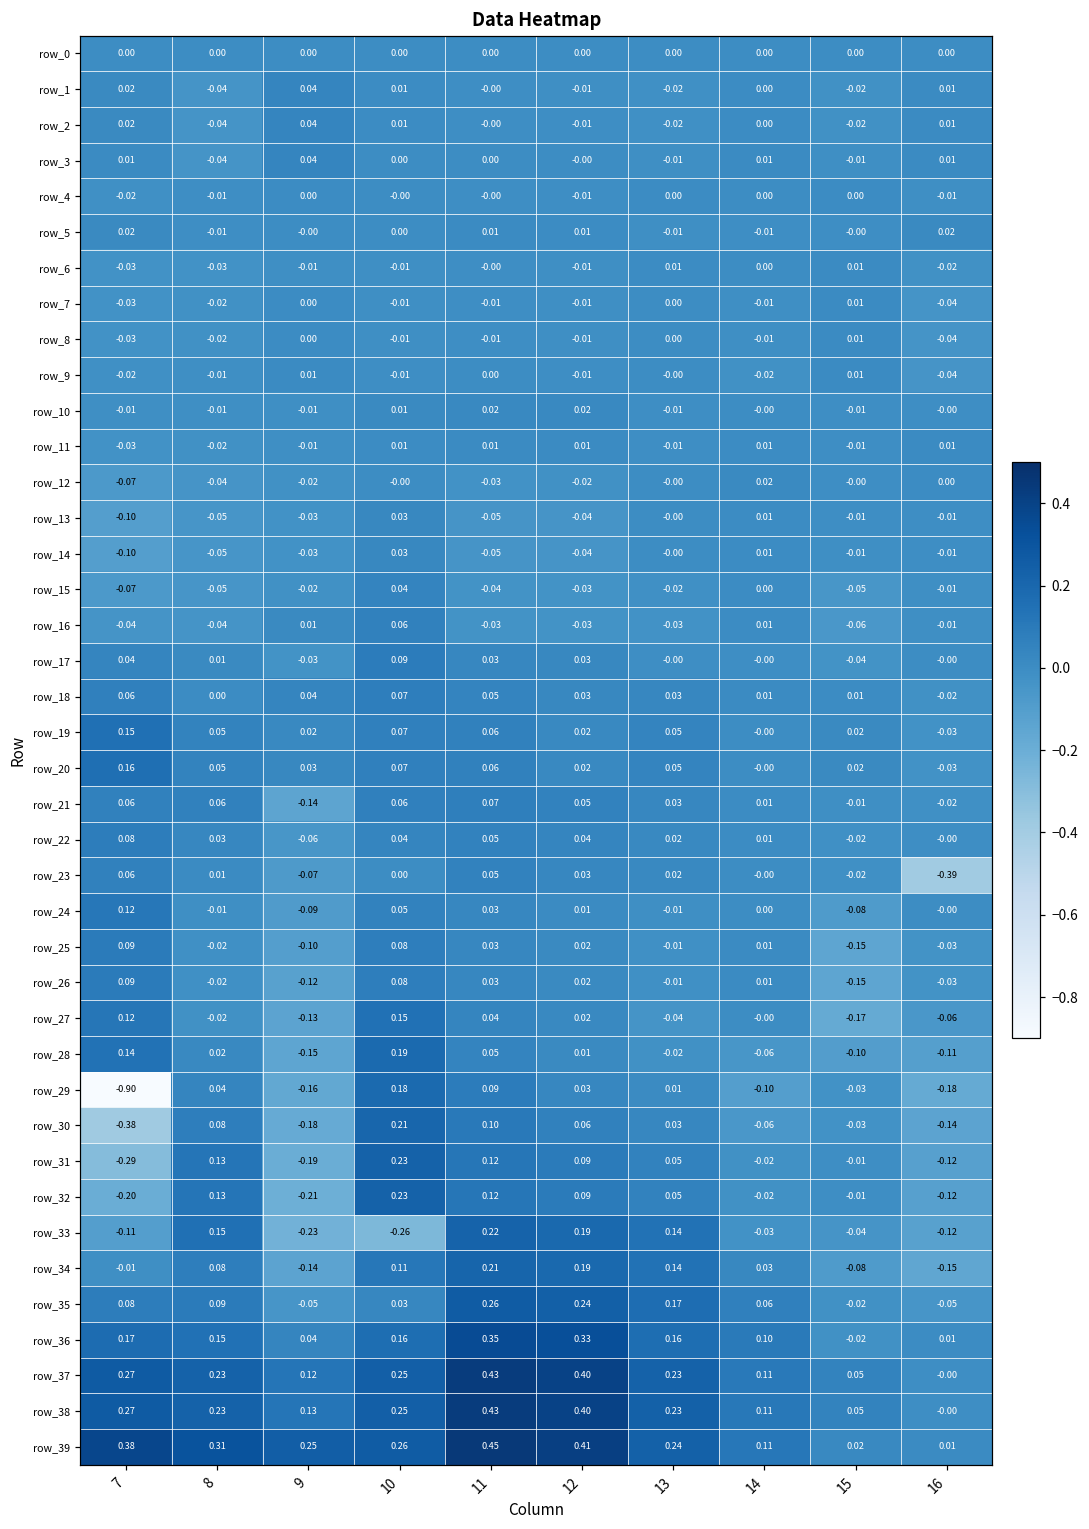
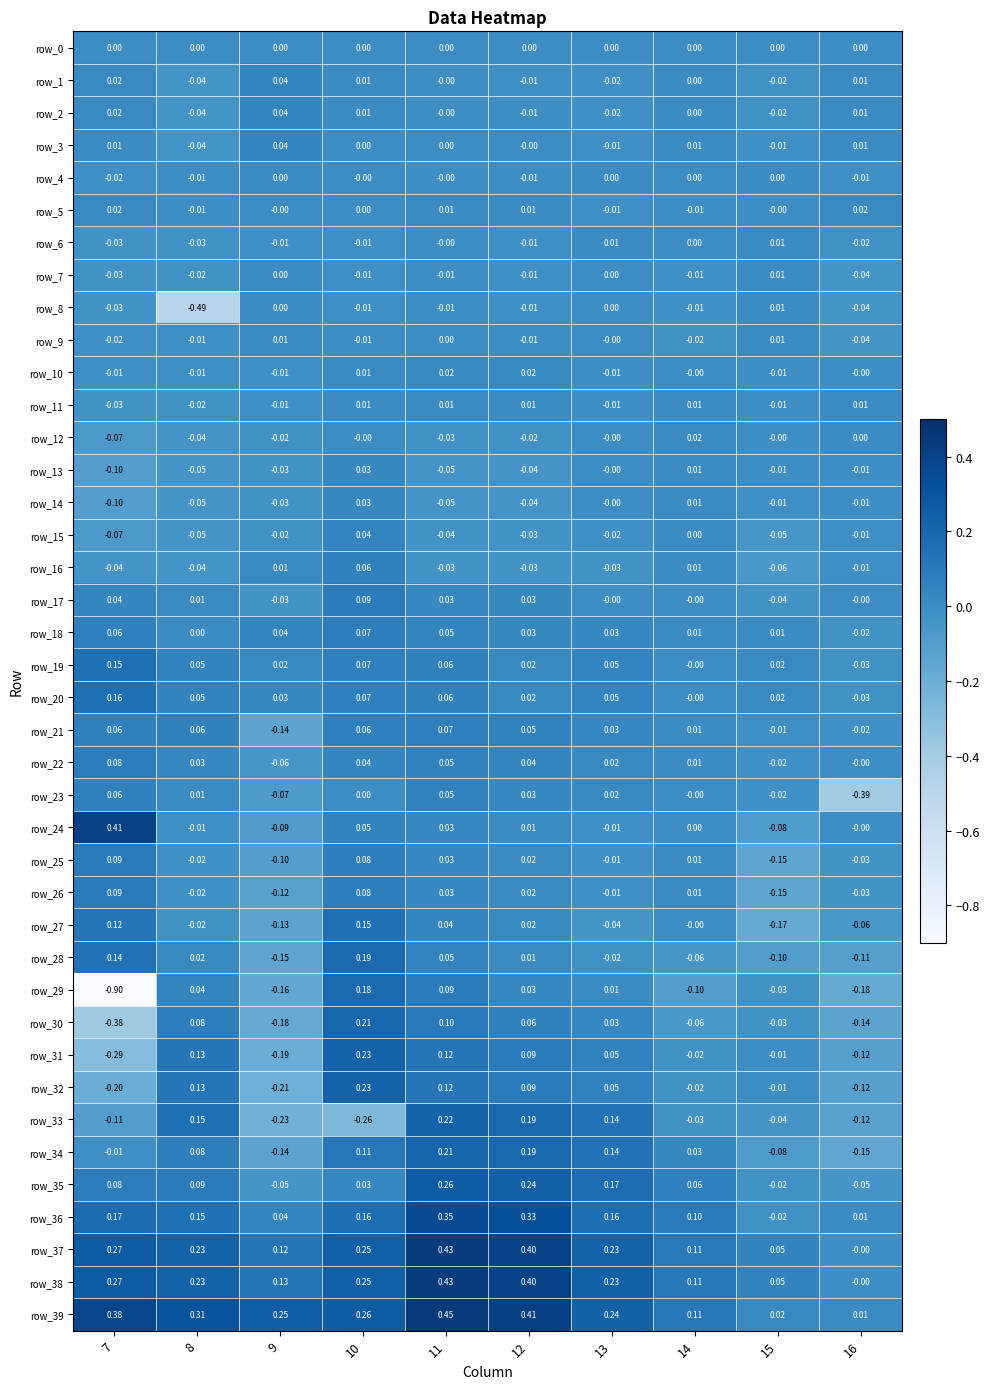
row_8, 8: -0.02 -> -0.49
row_24, 7: 0.12 -> 0.41
